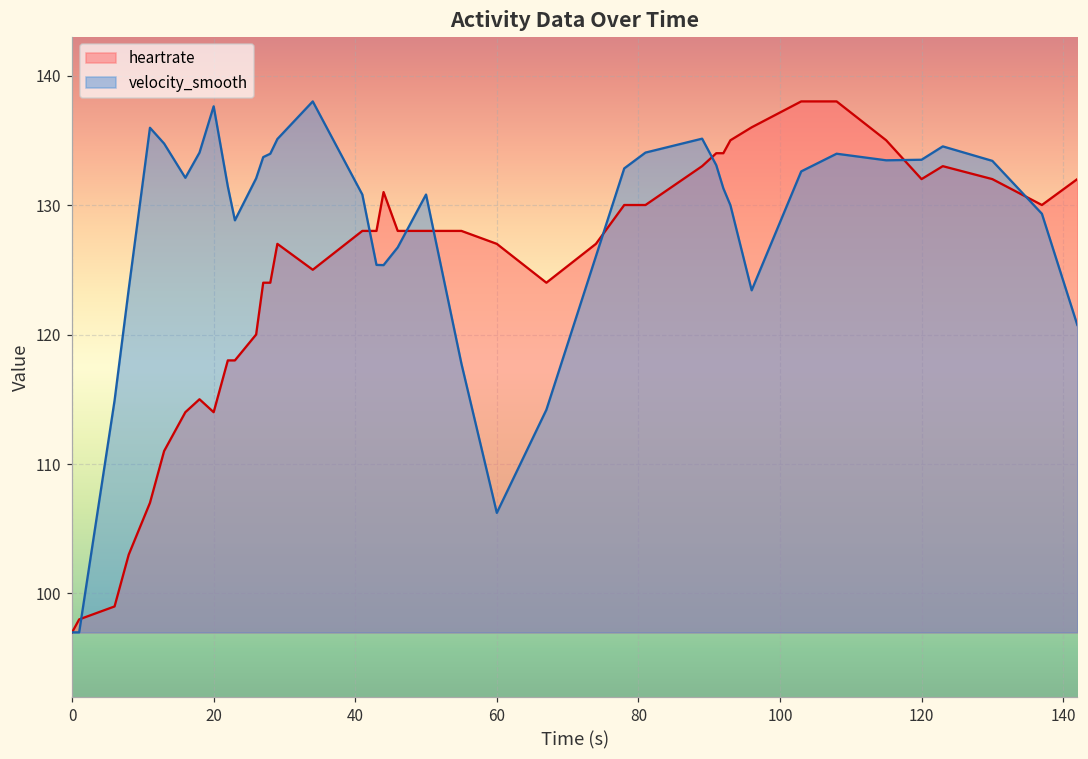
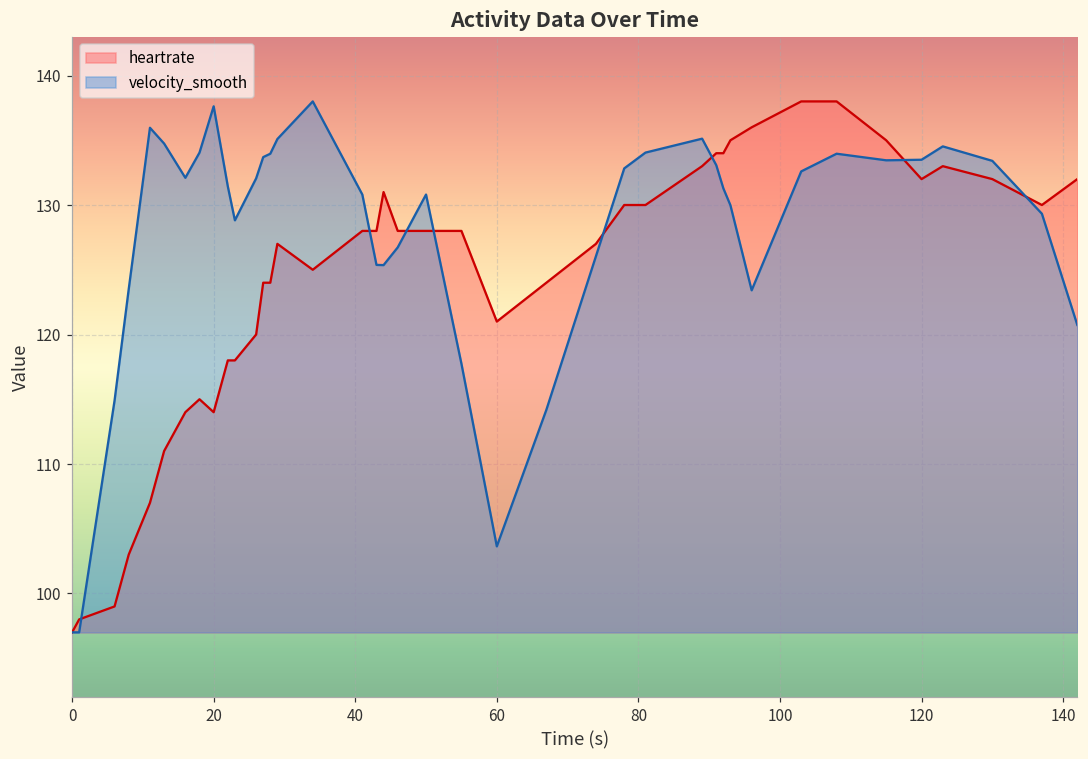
heartrate, 60: 127 -> 121
velocity_smooth, 60: 106.2 -> 103.6
